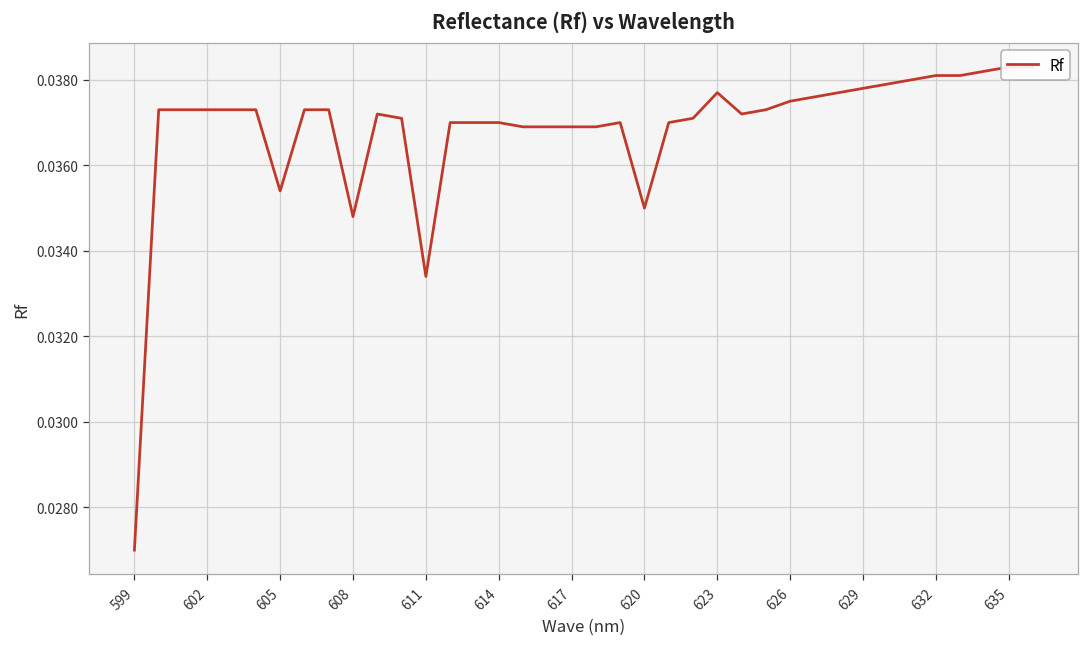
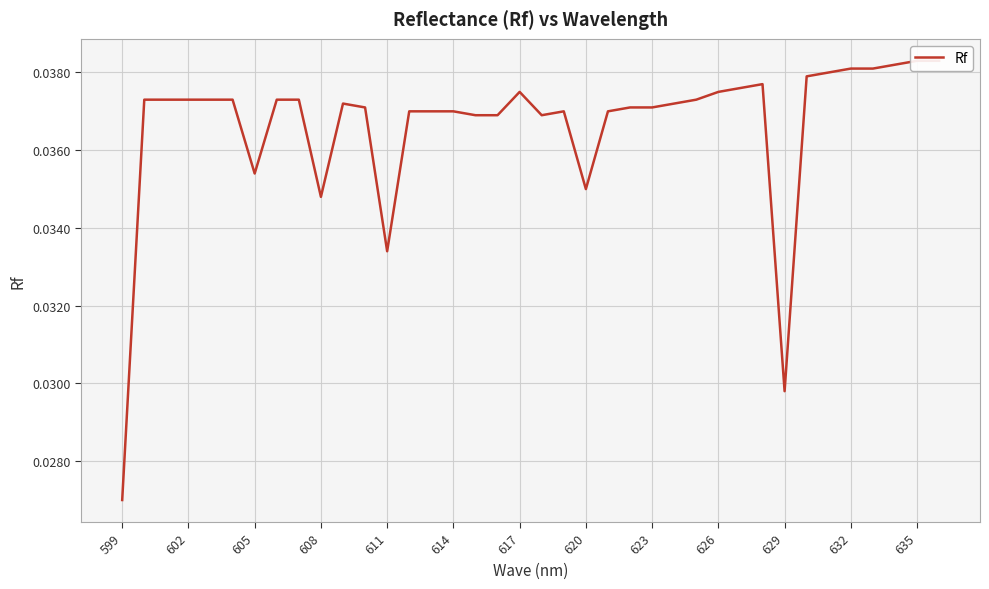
617: 0.0369 -> 0.0375
623: 0.0377 -> 0.0371
629: 0.0378 -> 0.0298
